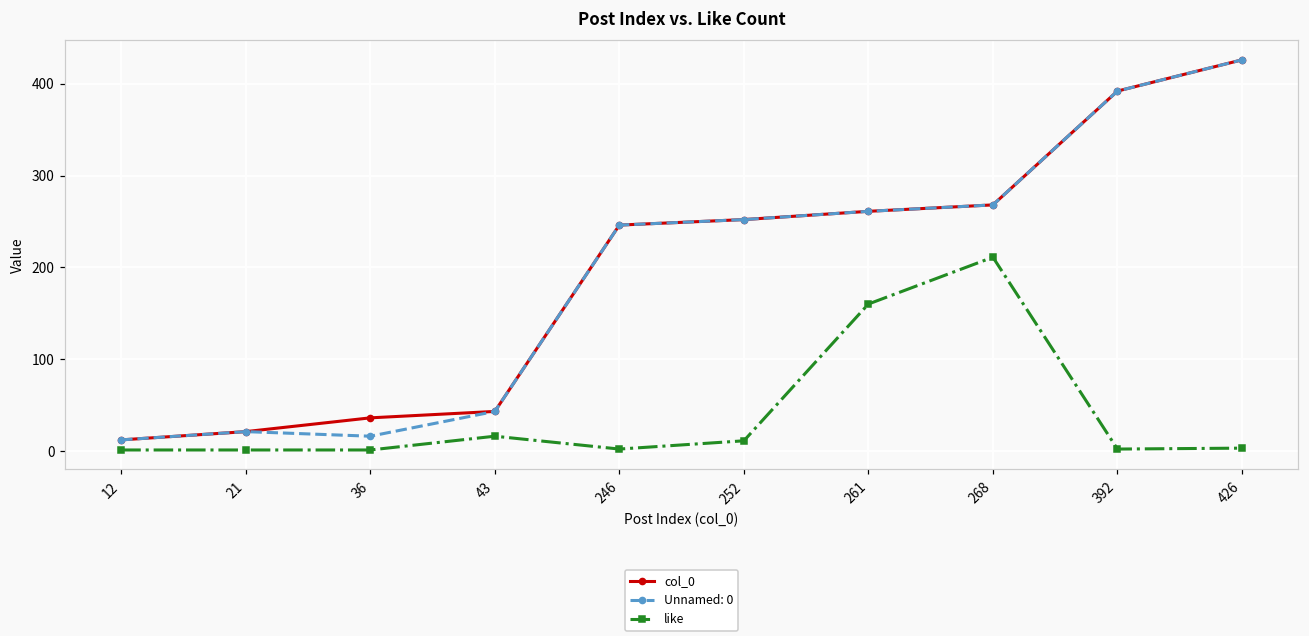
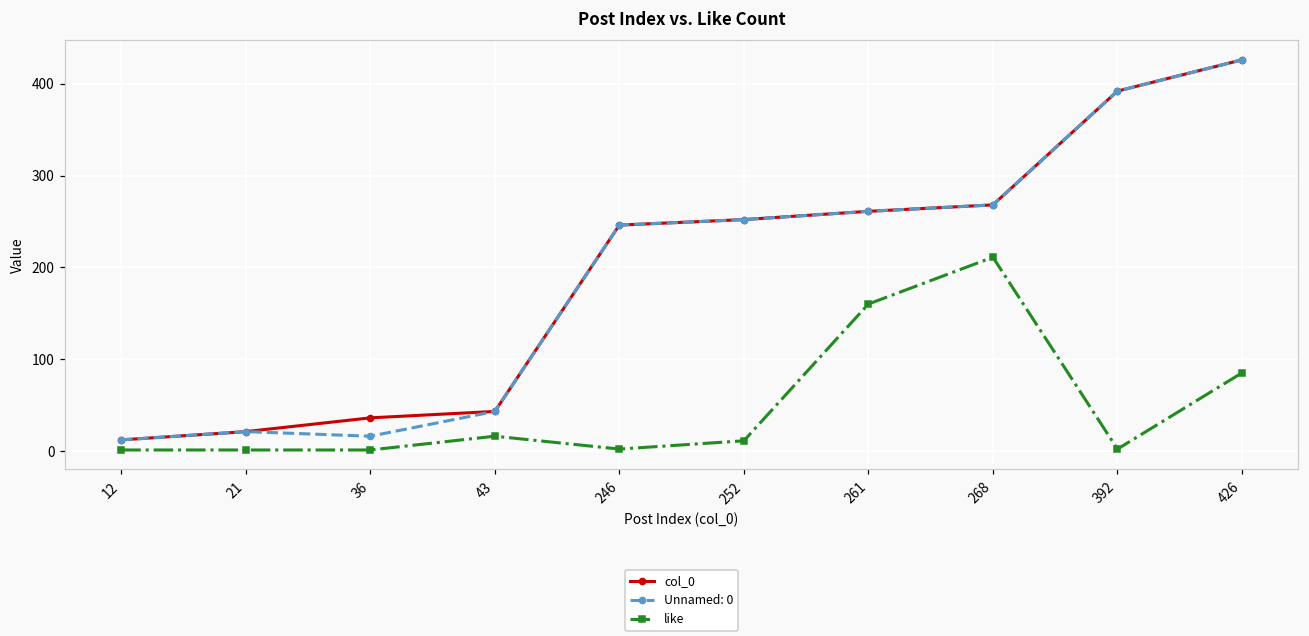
like, 426: 0 -> 90
